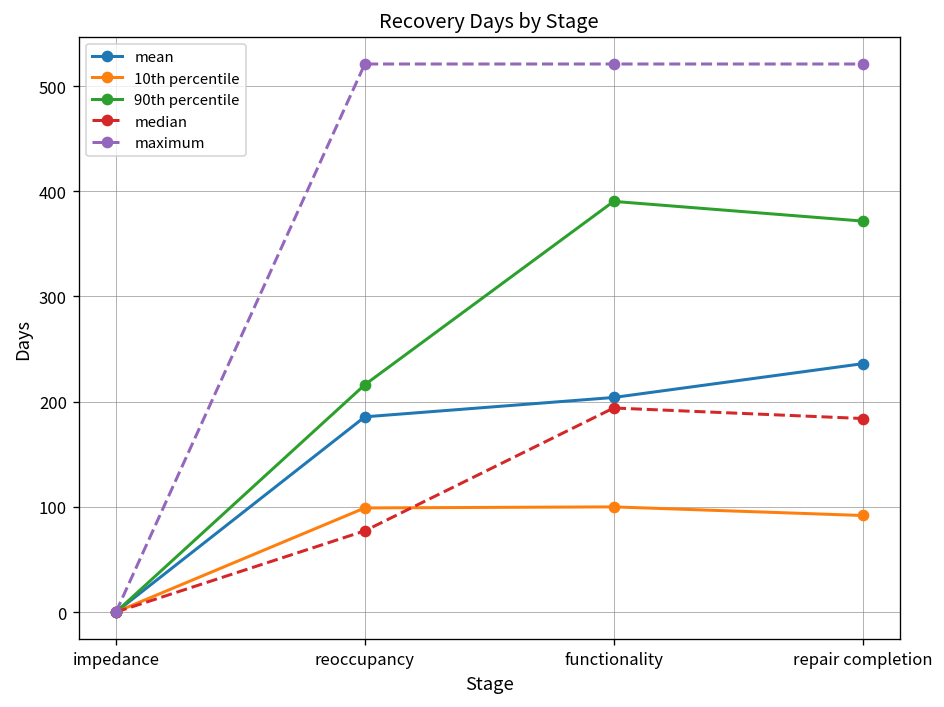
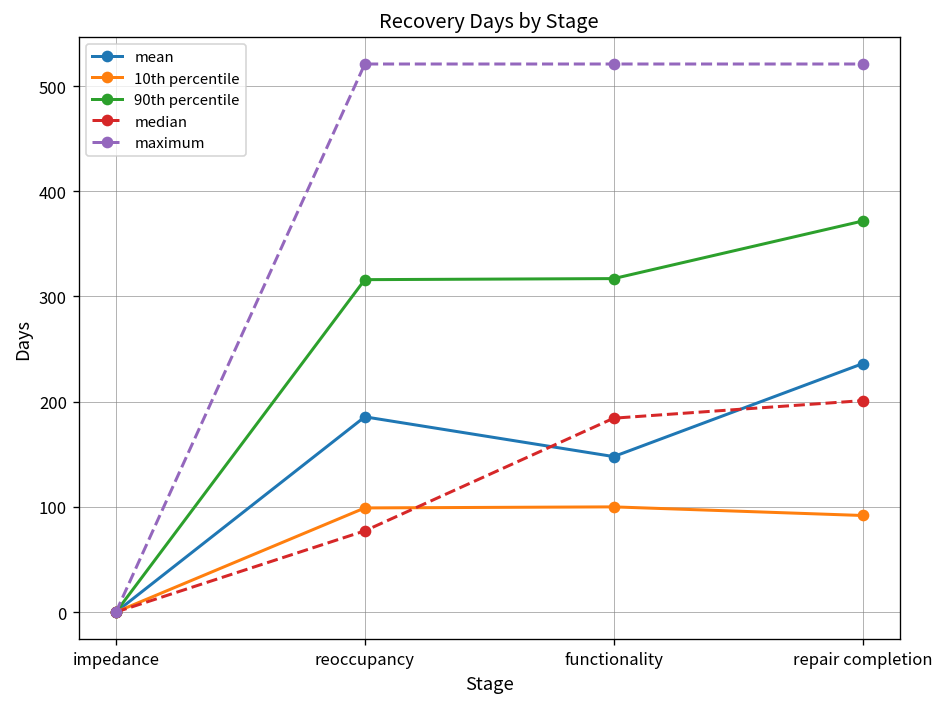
90th percentile, reoccupancy: 220 -> 320
mean, functionality: 200 -> 150
90th percentile, functionality: 390 -> 320
median, functionality: 190 -> 180
median, repair completion: 180 -> 200
